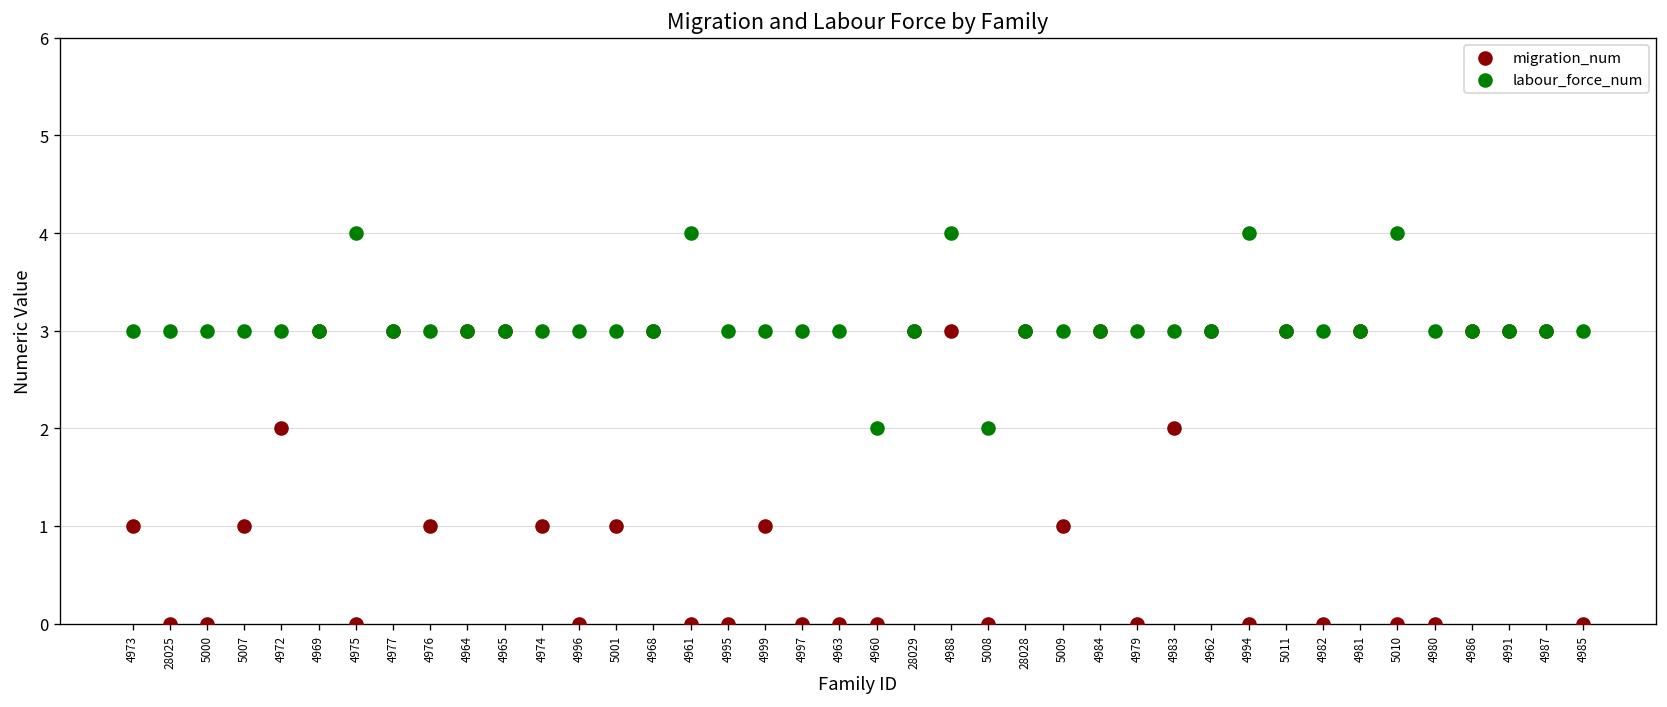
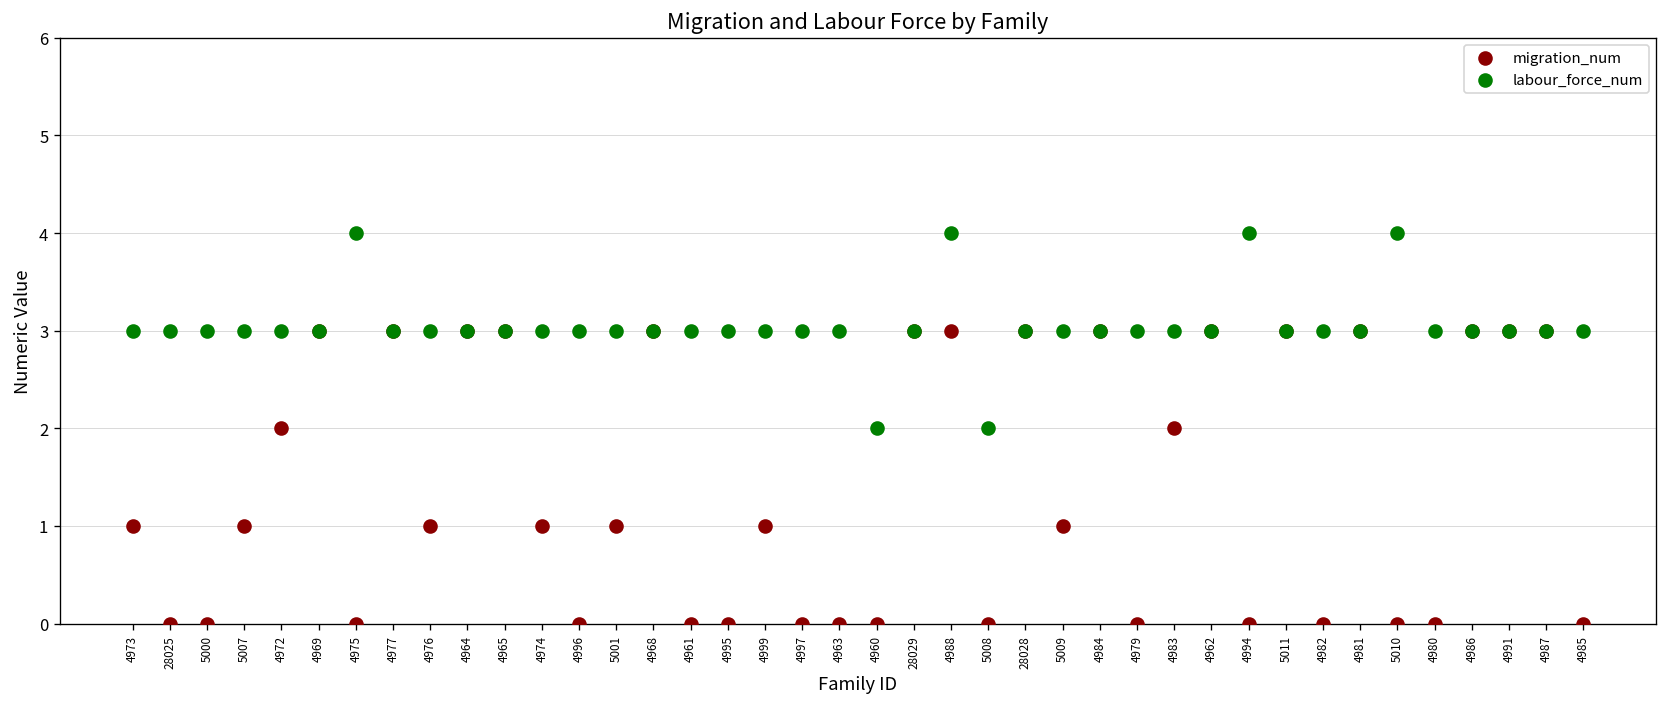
labour_force_num, 4961: 4 -> 3
